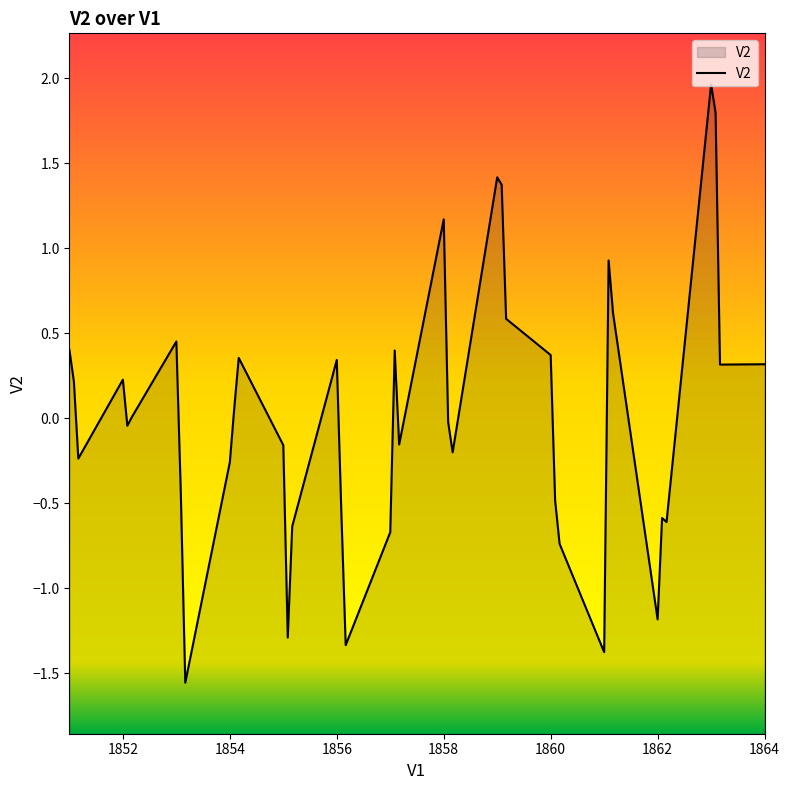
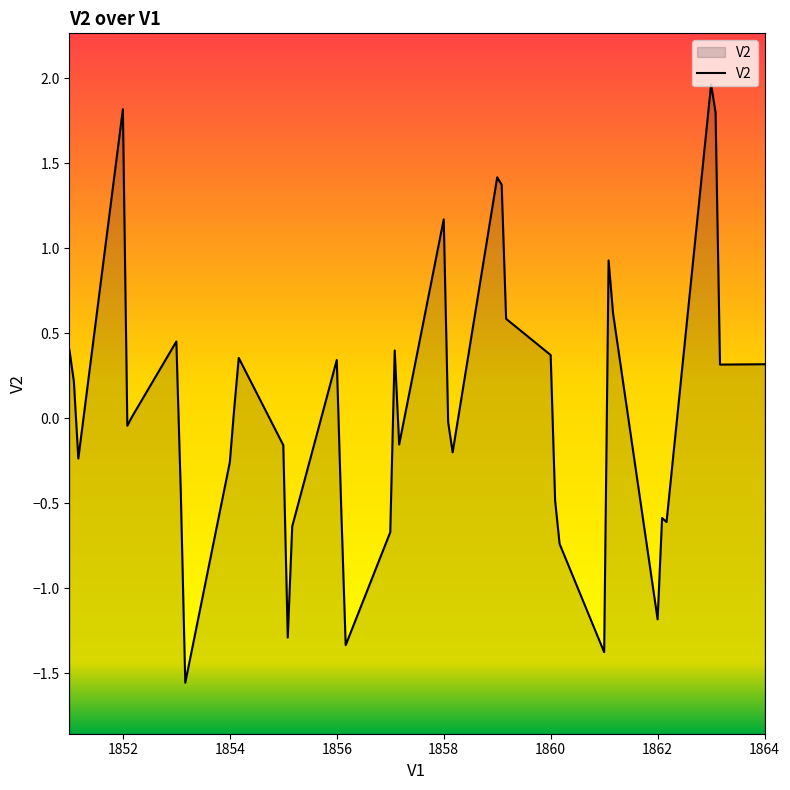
1852: 0.23 -> 1.82
